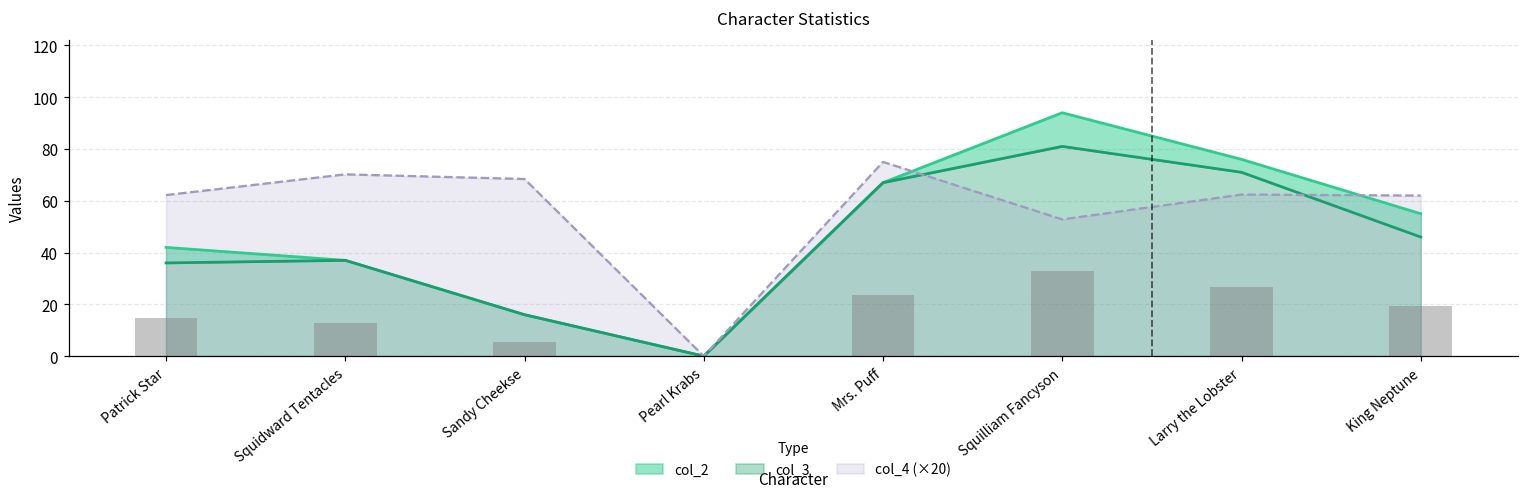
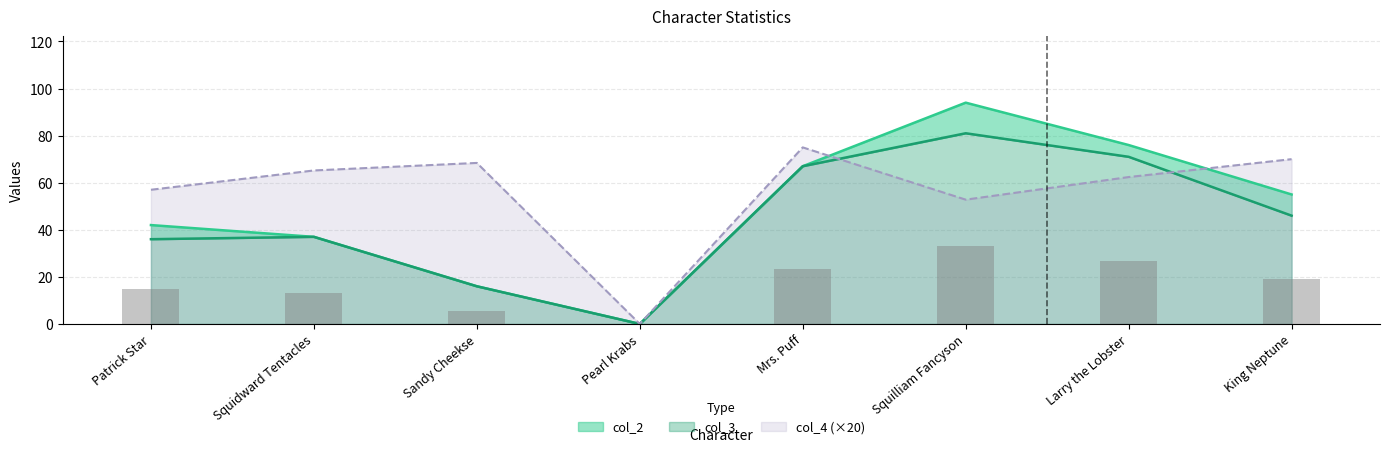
col_4 (×20), Patrick Star: 62 -> 57
col_4 (×20), Squidward Tentacles: 70 -> 65
col_4 (×20), King Neptune: 62 -> 70
